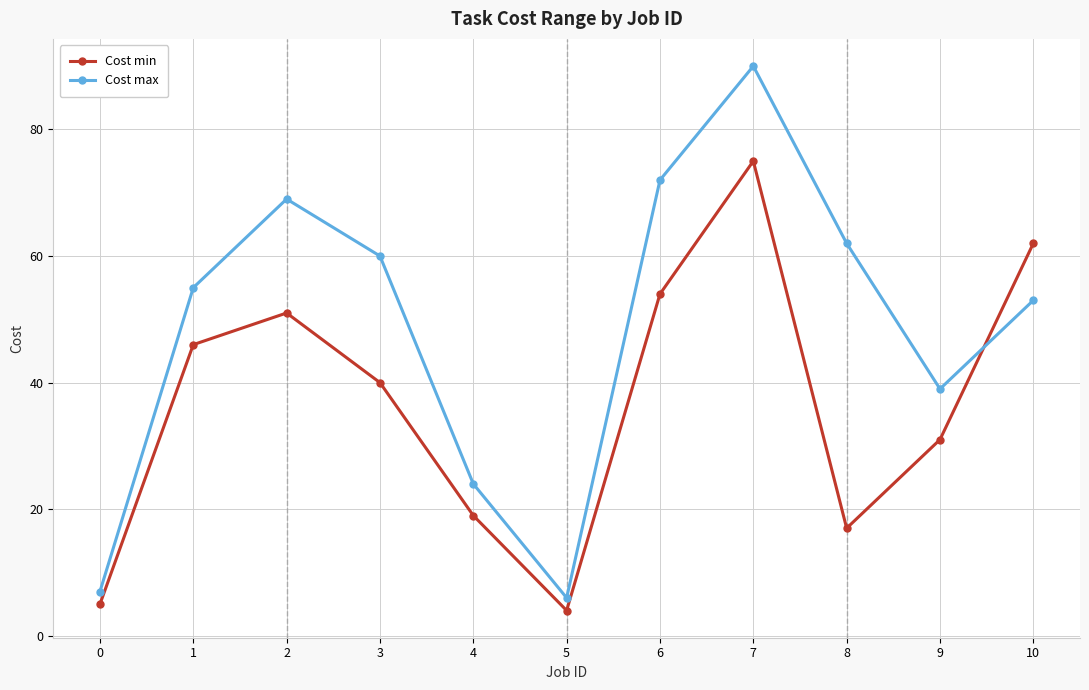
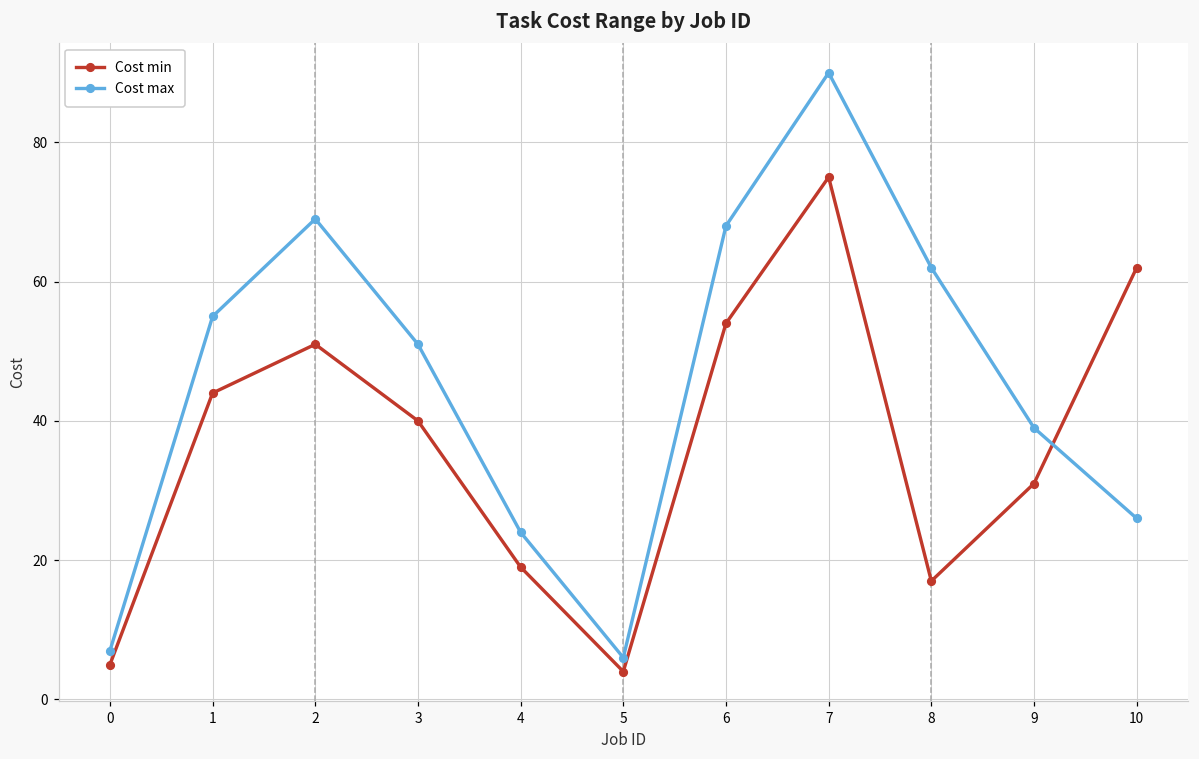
Cost min, 1: 46 -> 44
Cost max, 3: 60 -> 51
Cost max, 6: 72 -> 68
Cost max, 10: 53 -> 26
